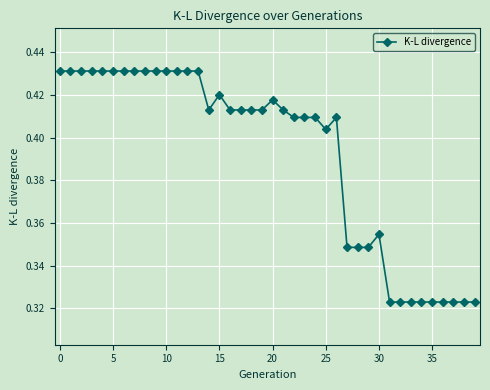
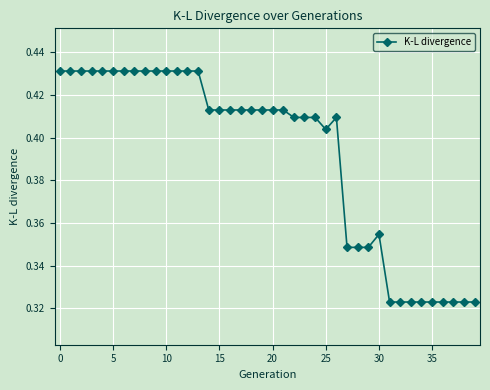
15: 0.420 -> 0.413
20: 0.418 -> 0.413
